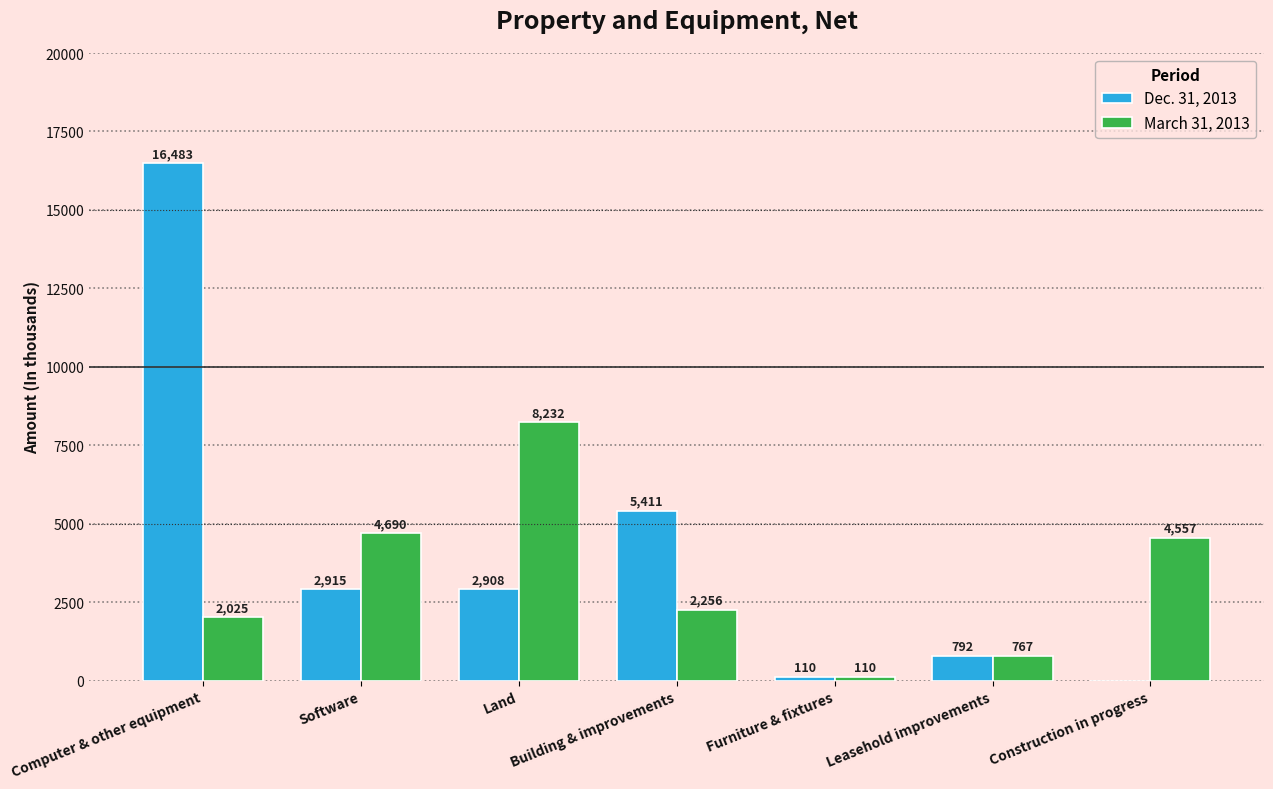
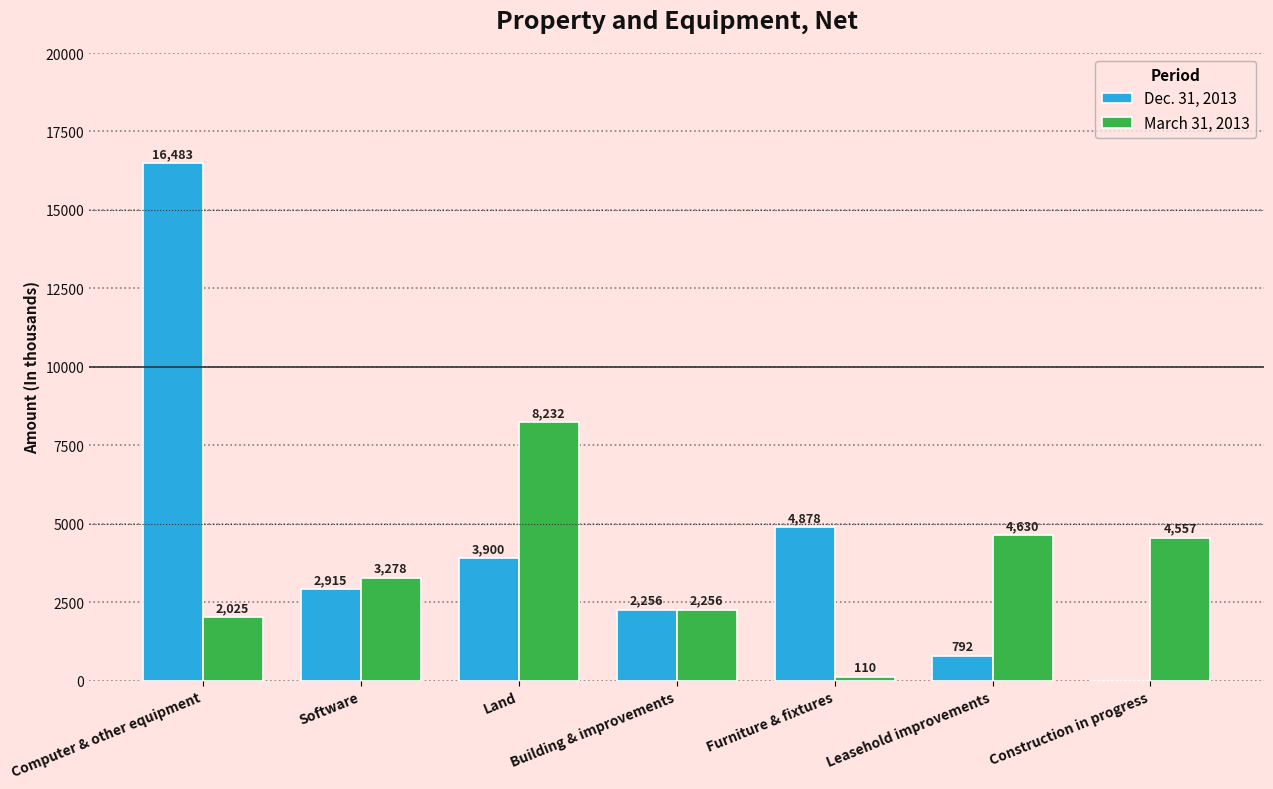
March 31, 2013, Software: 4,690 -> 3,278
Dec. 31, 2013, Land: 2,908 -> 3,900
Dec. 31, 2013, Building & improvements: 5,411 -> 2,256
Dec. 31, 2013, Furniture & fixtures: 110 -> 4,878
March 31, 2013, Leasehold improvements: 767 -> 4,630
